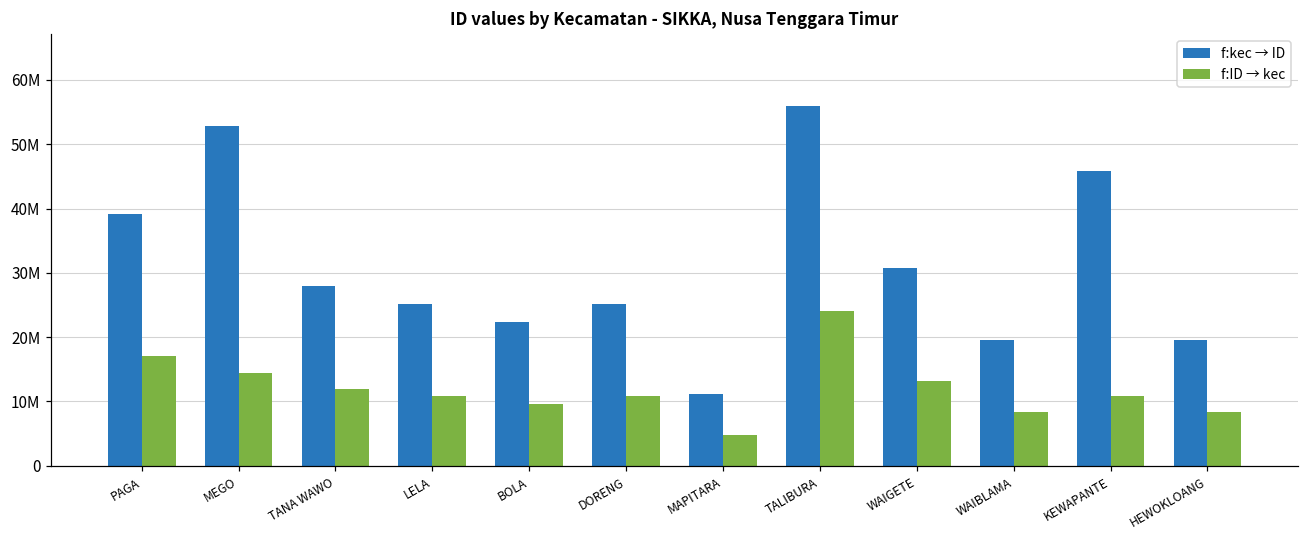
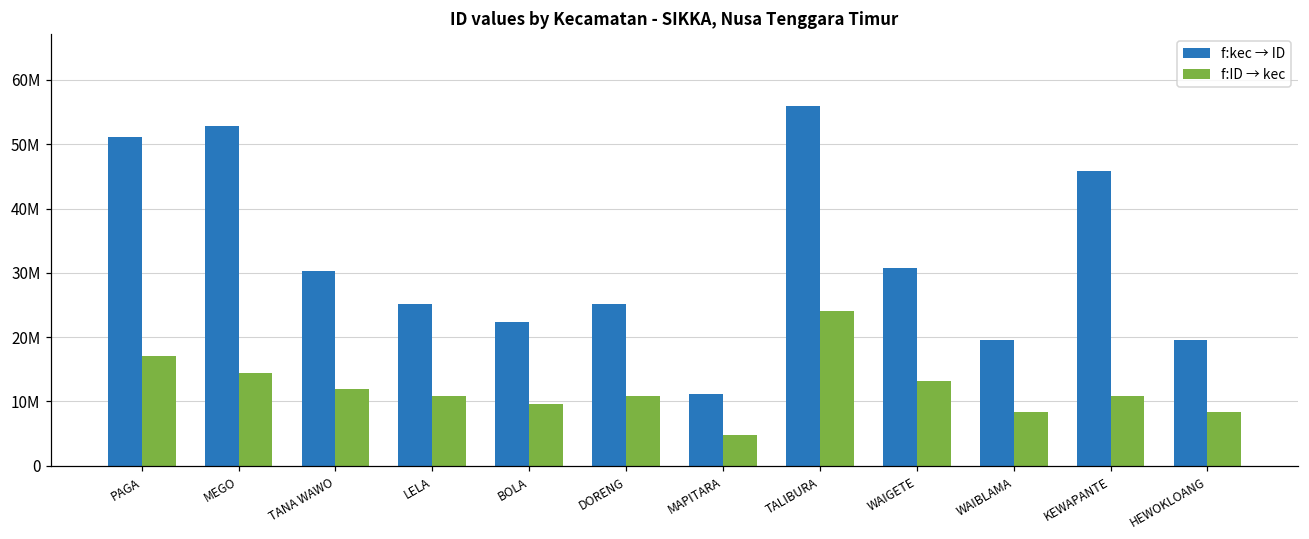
f:kec → ID, PAGA: 39000000 -> 51000000
f:kec → ID, TANA WAWO: 28000000 -> 30000000
